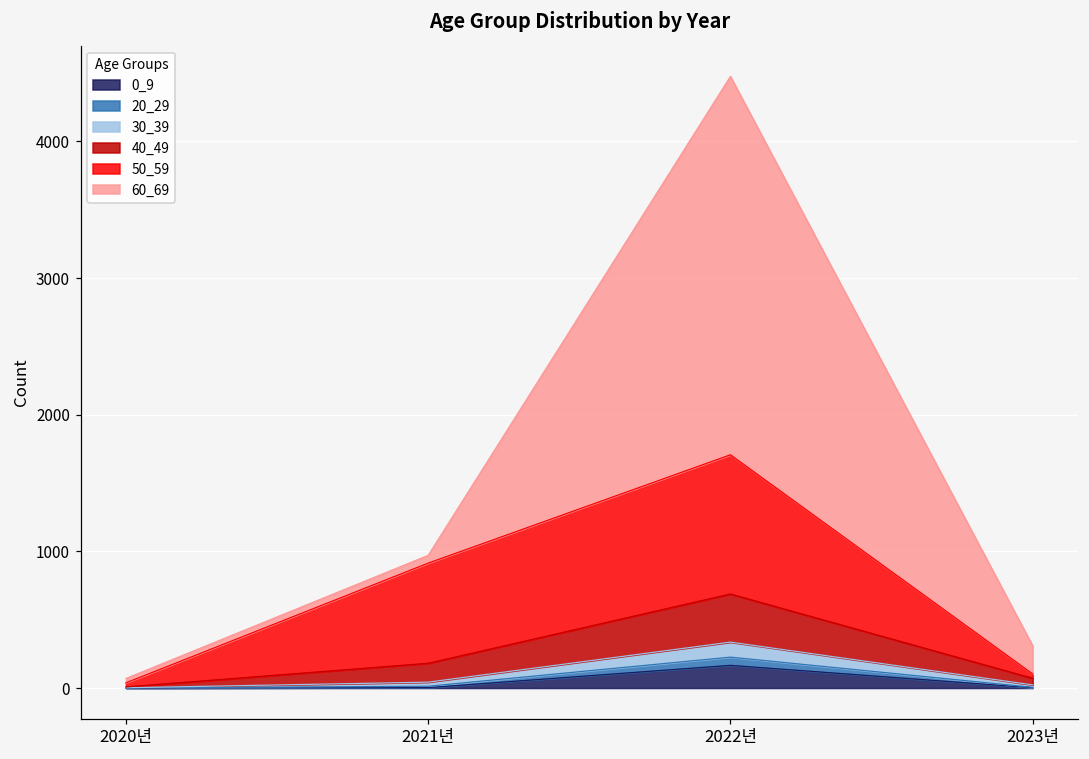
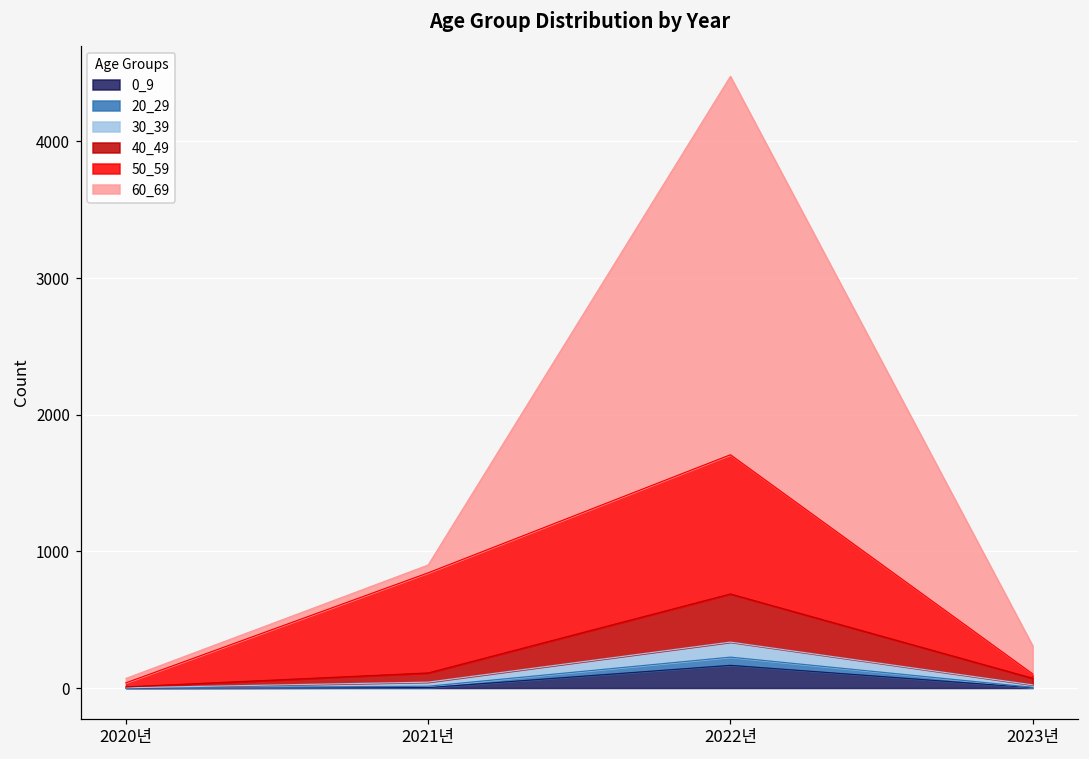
40_49, 2021년: 140 -> 70
